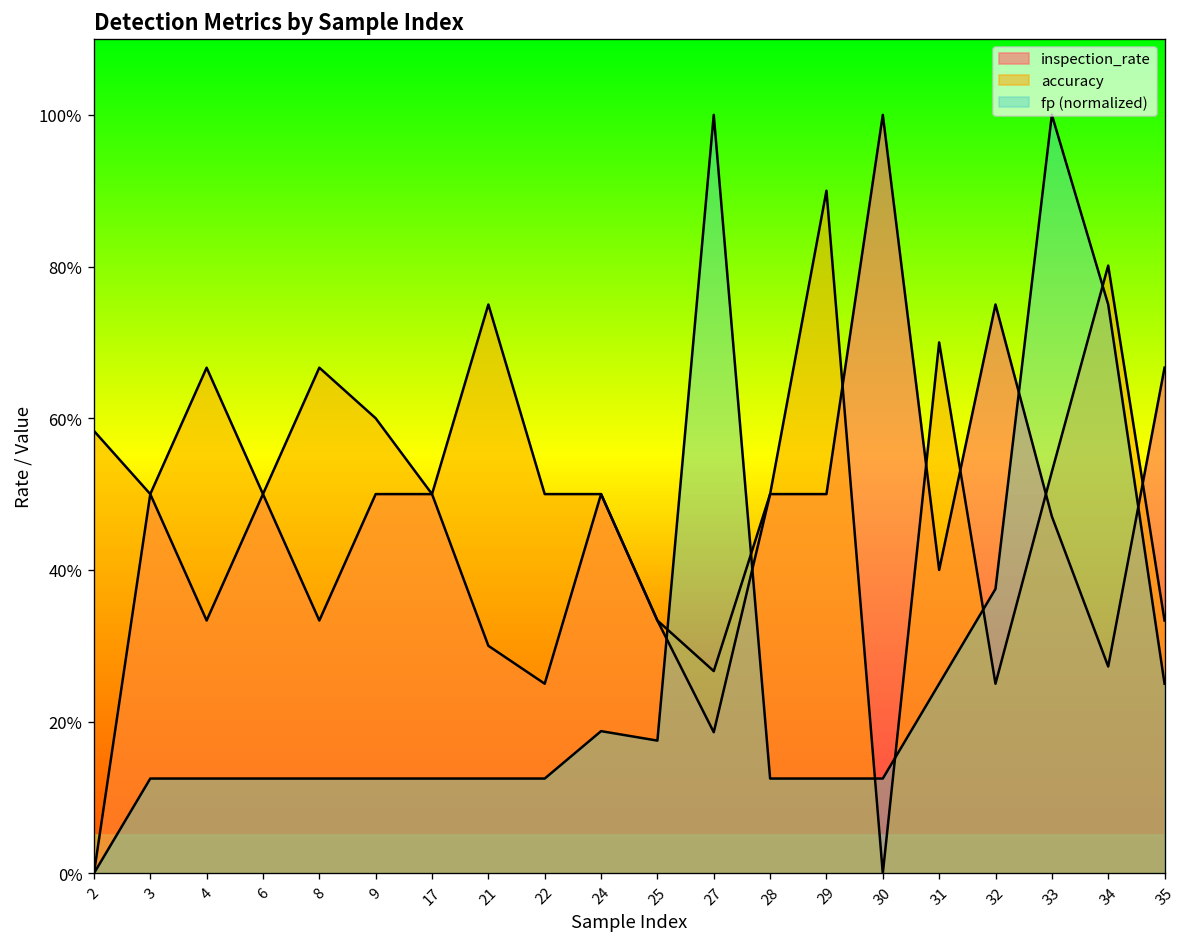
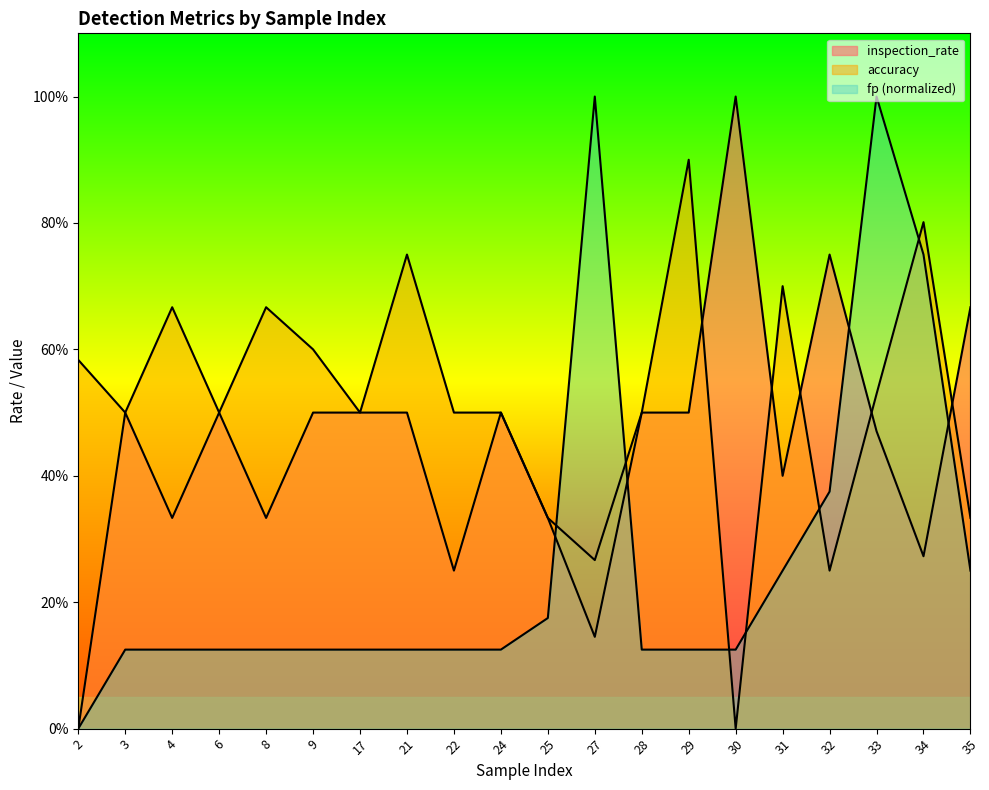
inspection_rate, 21: 30% -> 50%
fp (normalized), 24: 19% -> 13%
inspection_rate, 27: 19% -> 15%
